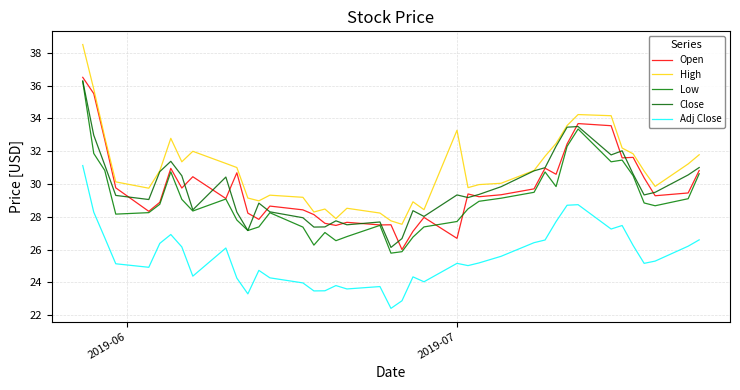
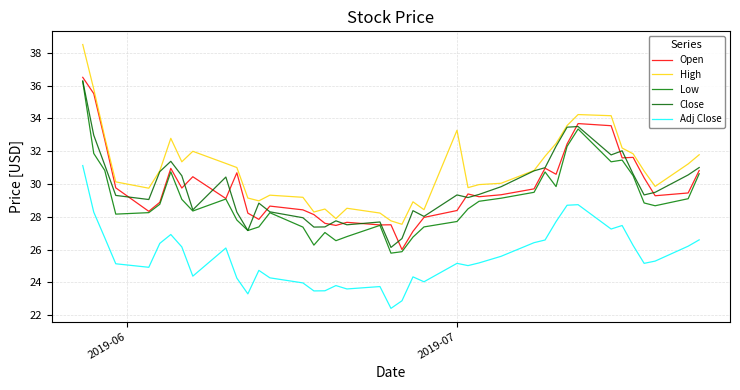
Open, 2019-07: 26.7 -> 28.4
